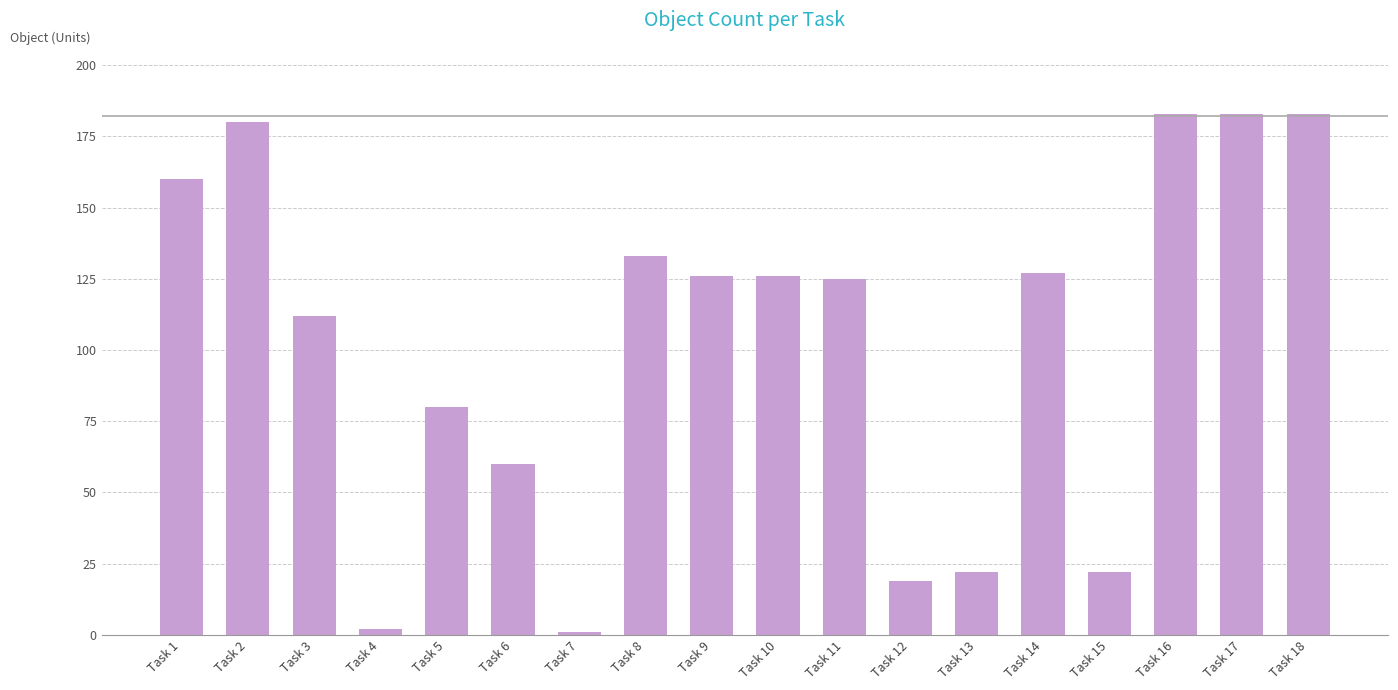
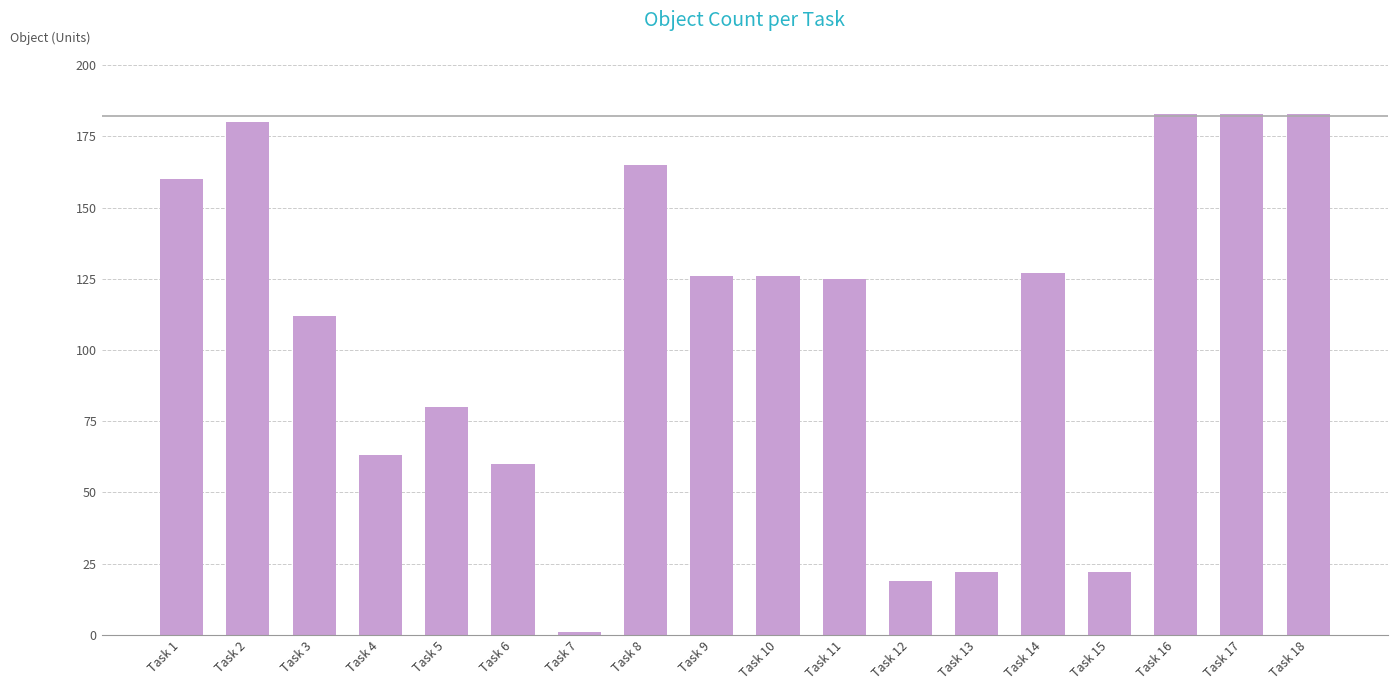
Task 4: 2 -> 63
Task 8: 133 -> 165
